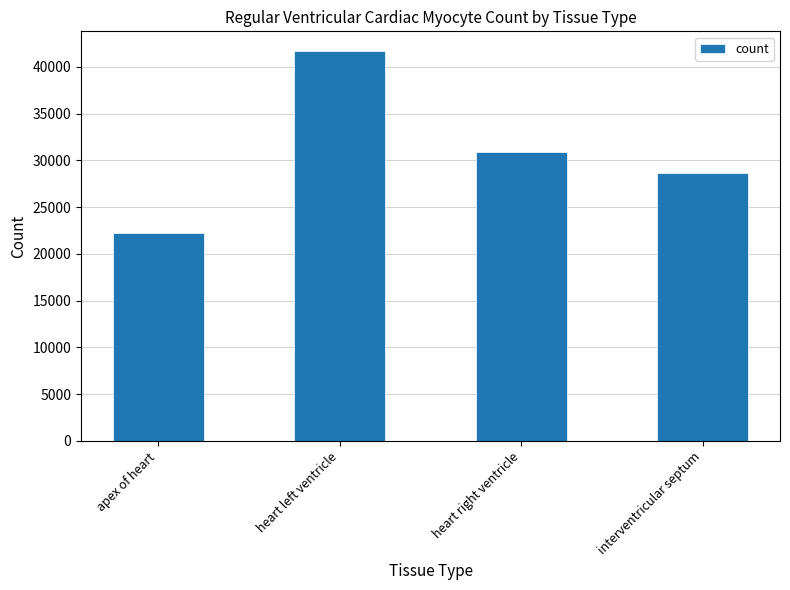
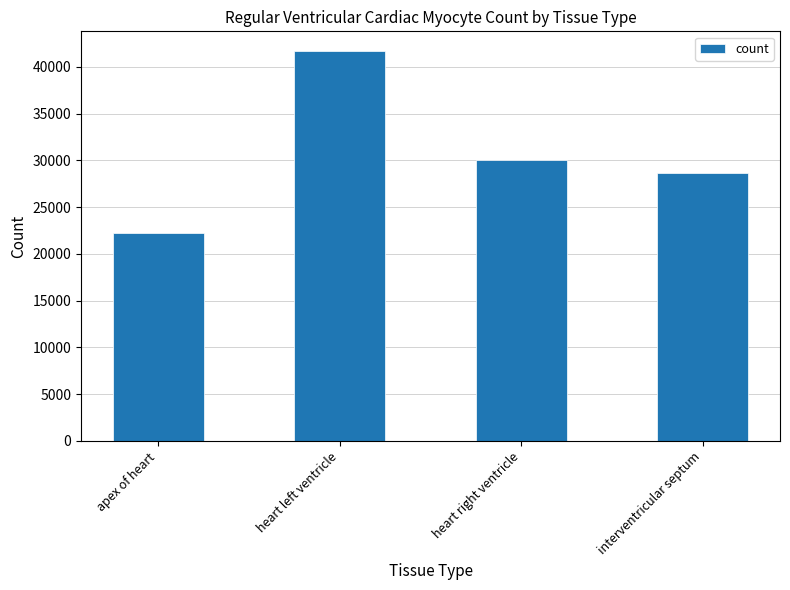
heart right ventricle: 31000 -> 30000
